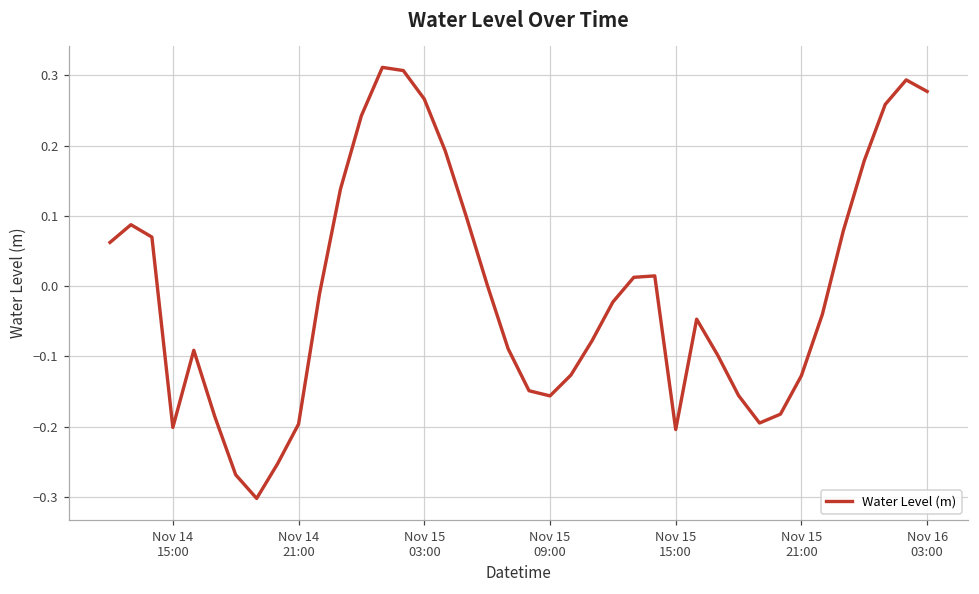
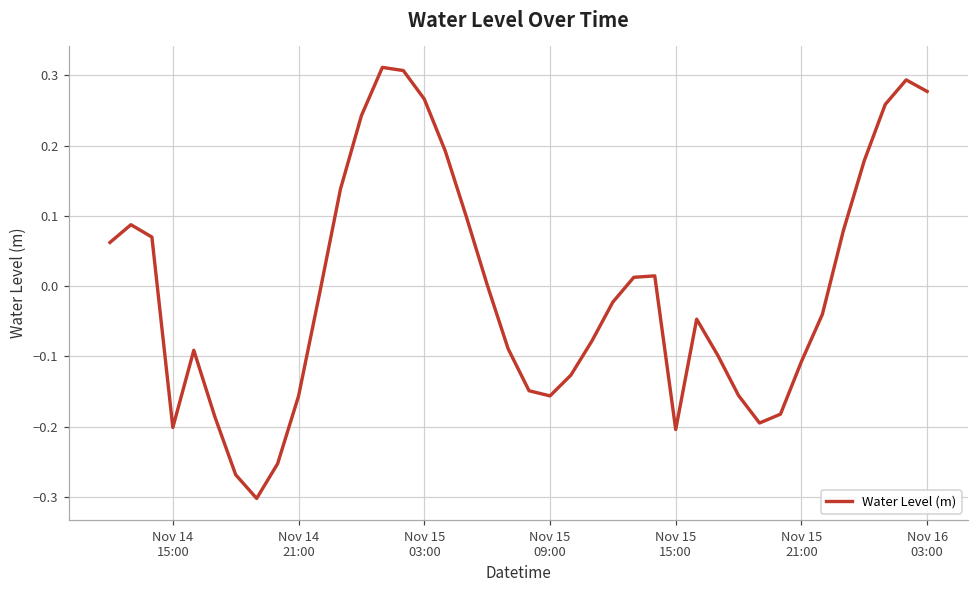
Nov 14 21:00: -0.20 -> -0.16
Nov 15 21:00: -0.13 -> -0.11
